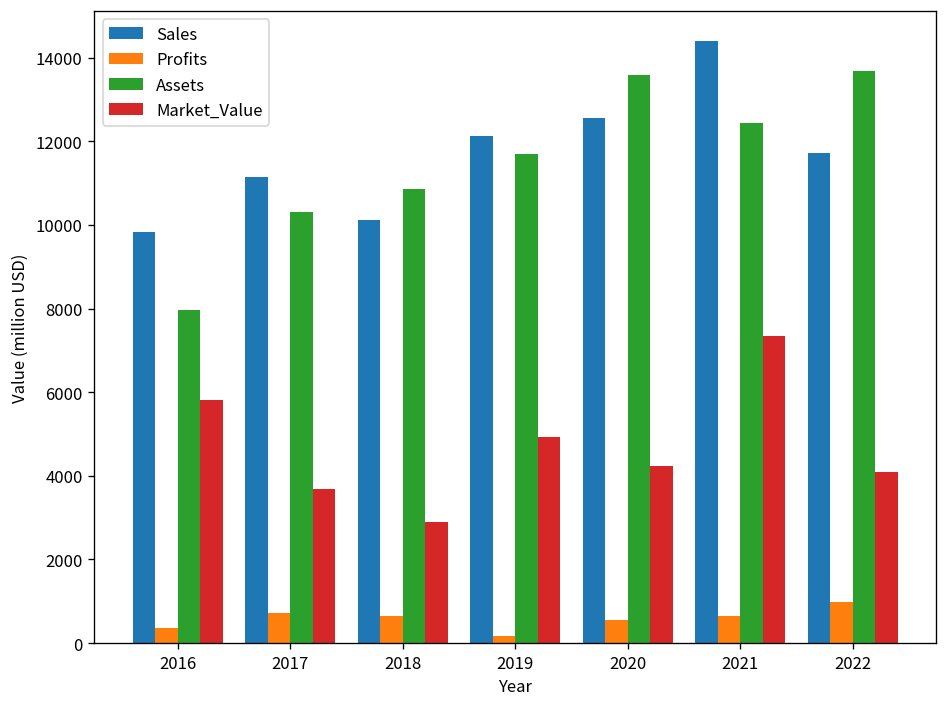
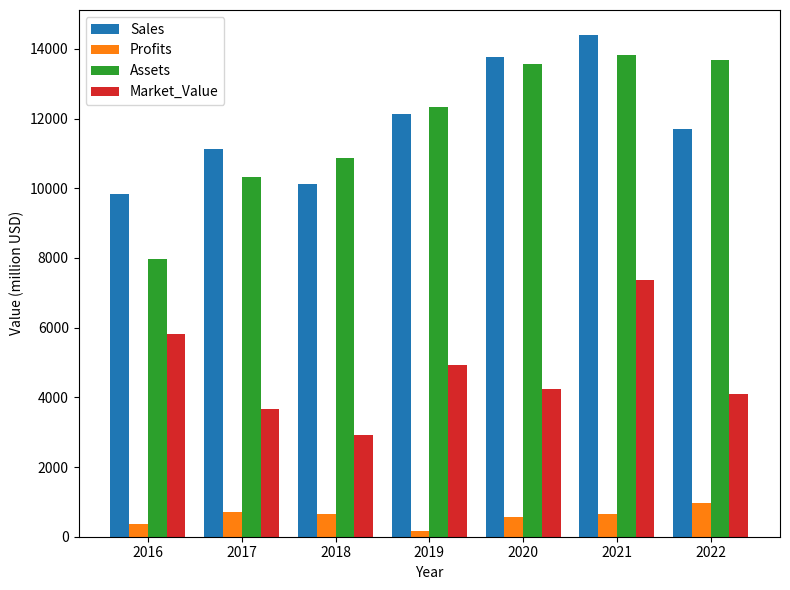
Assets, 2019: 11700 -> 12300
Sales, 2020: 12500 -> 13800
Assets, 2021: 12400 -> 13800
